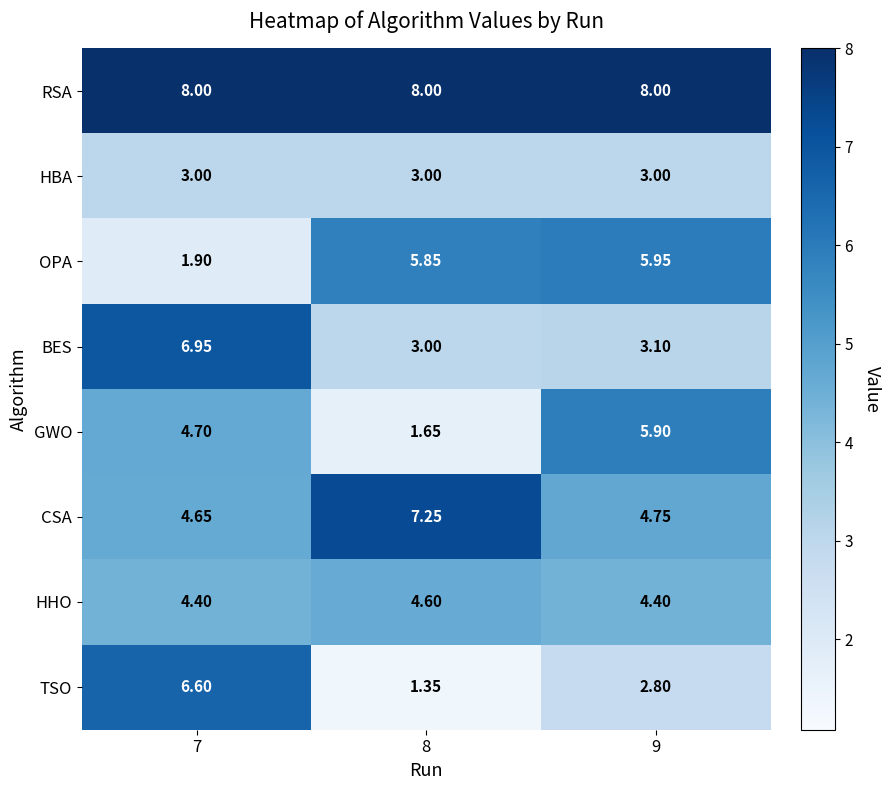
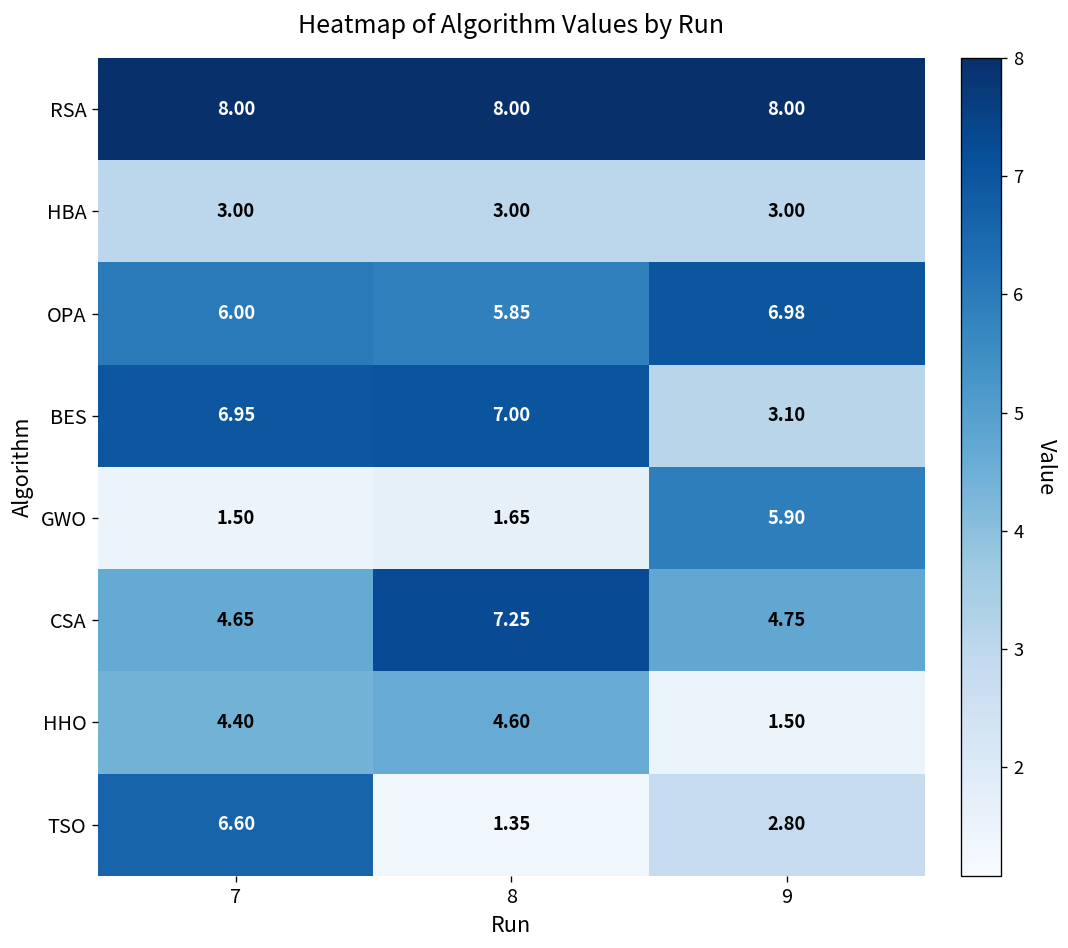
OPA, 7: 1.90 -> 6.00
OPA, 9: 5.95 -> 6.98
BES, 8: 3.00 -> 7.00
GWO, 7: 4.70 -> 1.50
HHO, 9: 4.40 -> 1.50
